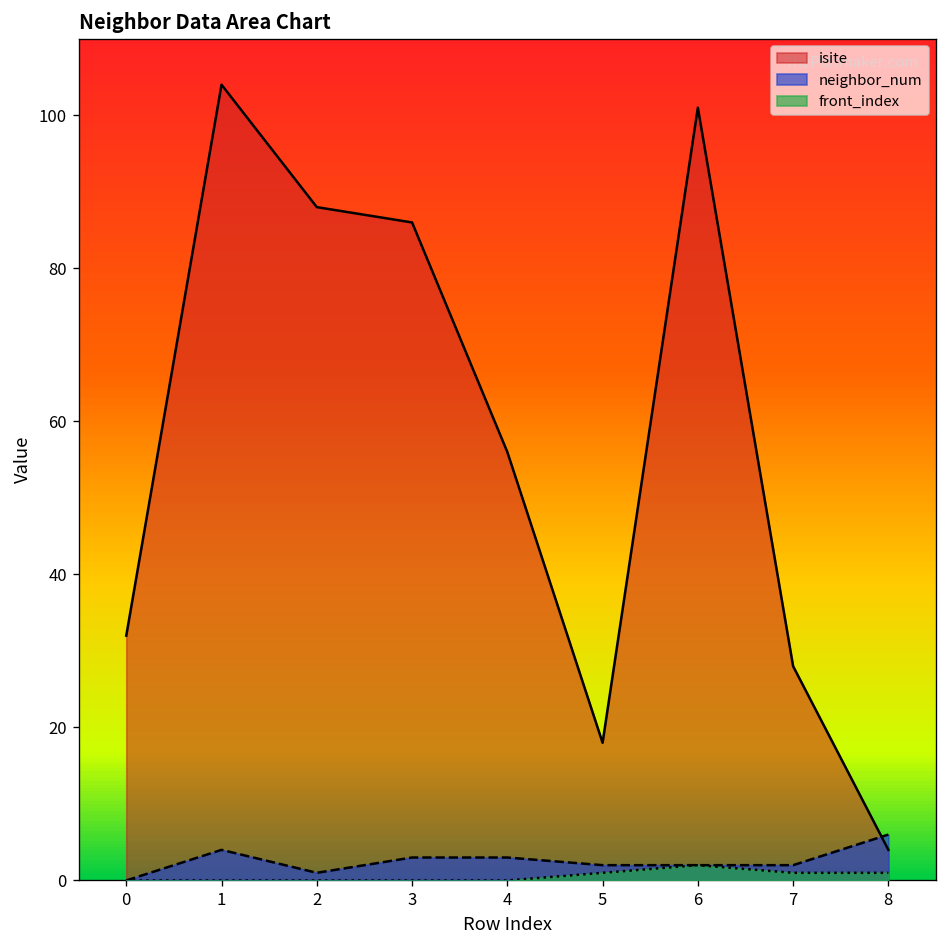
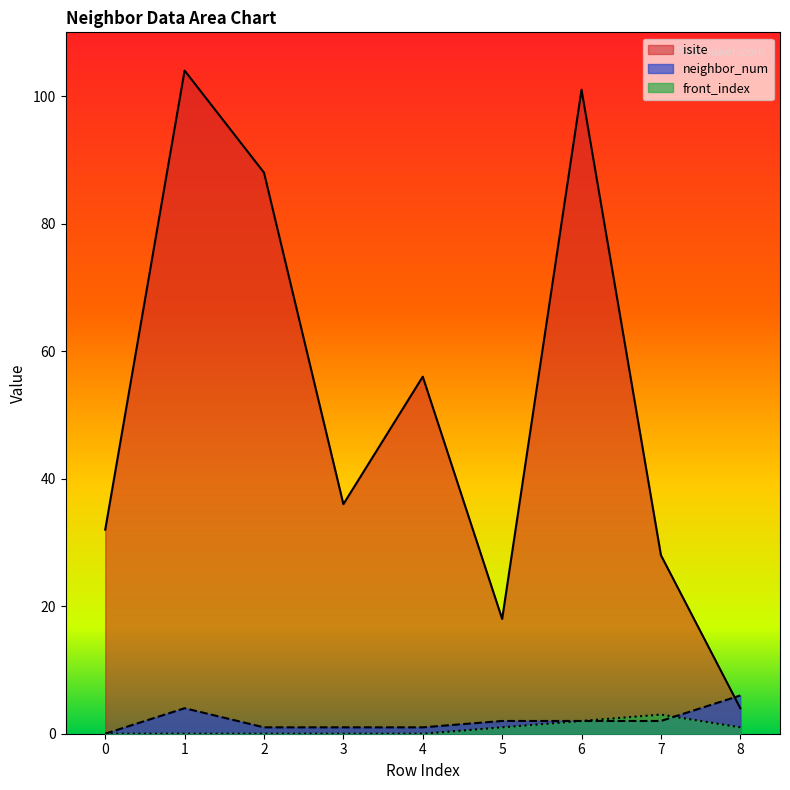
isite, 3: 86 -> 36
neighbor_num, 3: 3 -> 1
neighbor_num, 4: 3 -> 1
front_index, 7: 1 -> 3
